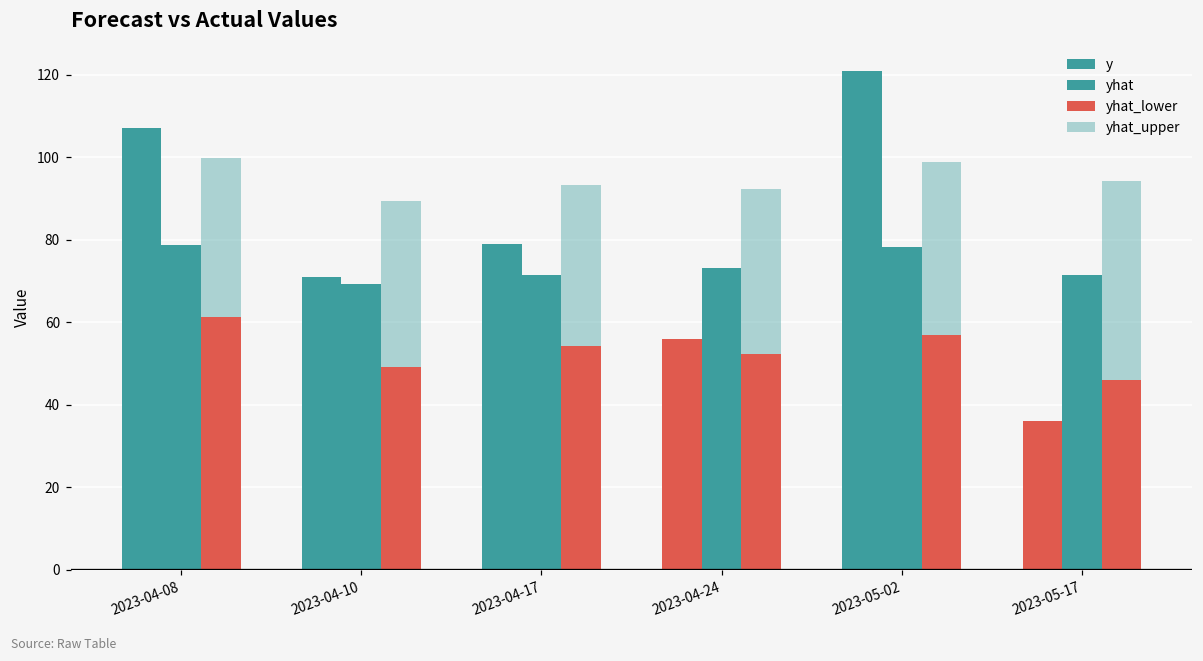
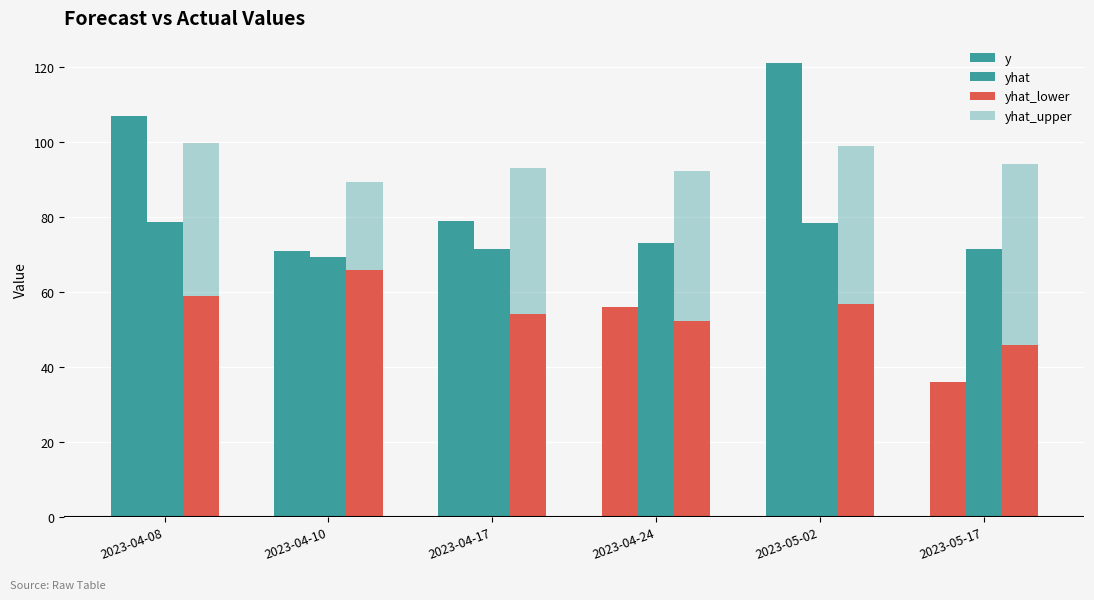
yhat_lower, 2023-04-08: 61 -> 59
yhat_lower, 2023-04-10: 49 -> 66
